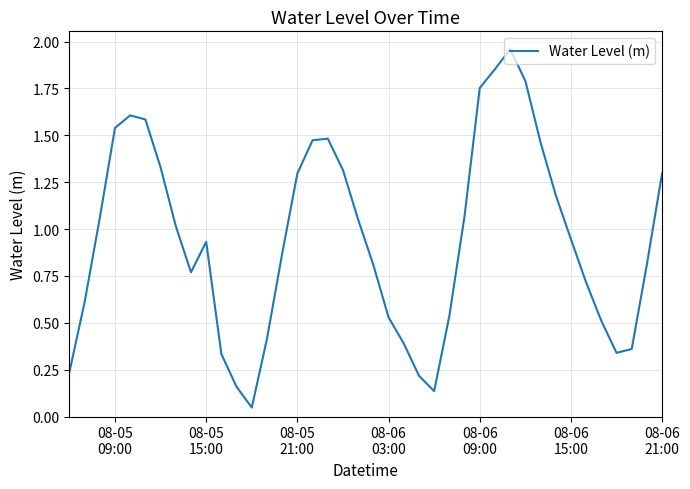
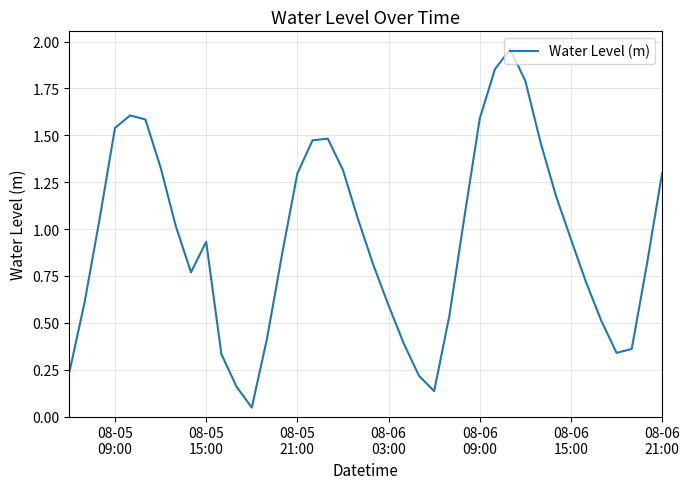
08-06 03:00: 0.53 -> 0.59
08-06 09:00: 1.75 -> 1.59
